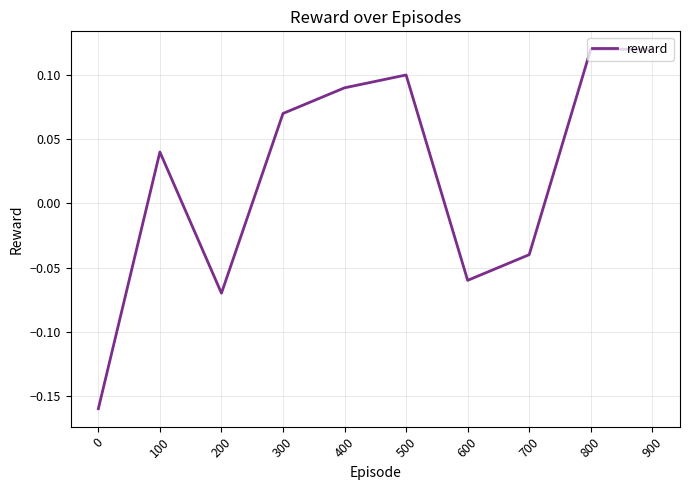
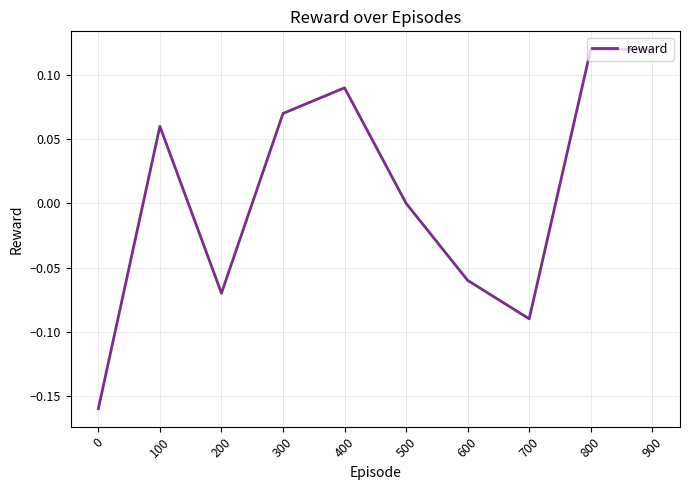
100: 0.04 -> 0.06
500: 0.1 -> 0.0
700: -0.04 -> -0.09
